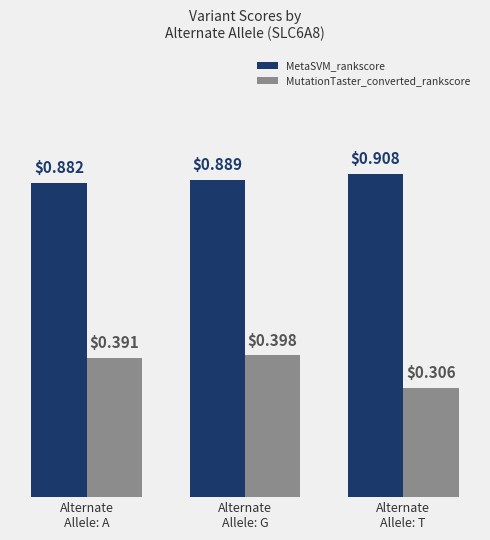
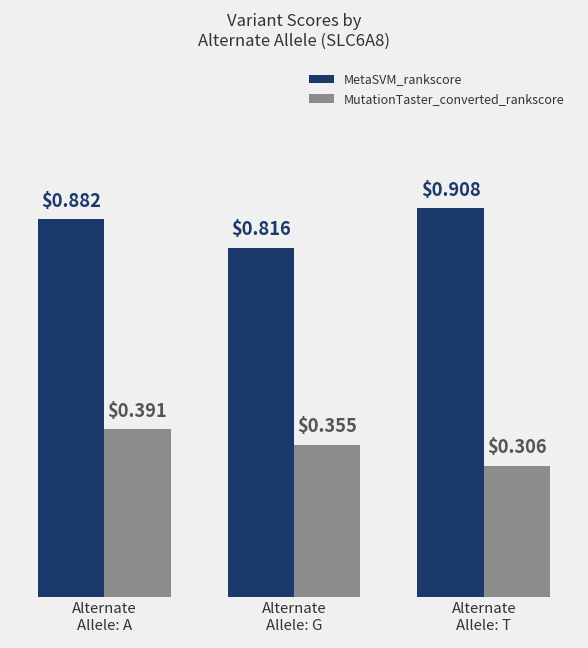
MetaSVM_rankscore, Alternate Allele: G: $0.889 -> $0.816
MutationTaster_converted_rankscore, Alternate Allele: G: $0.398 -> $0.355
